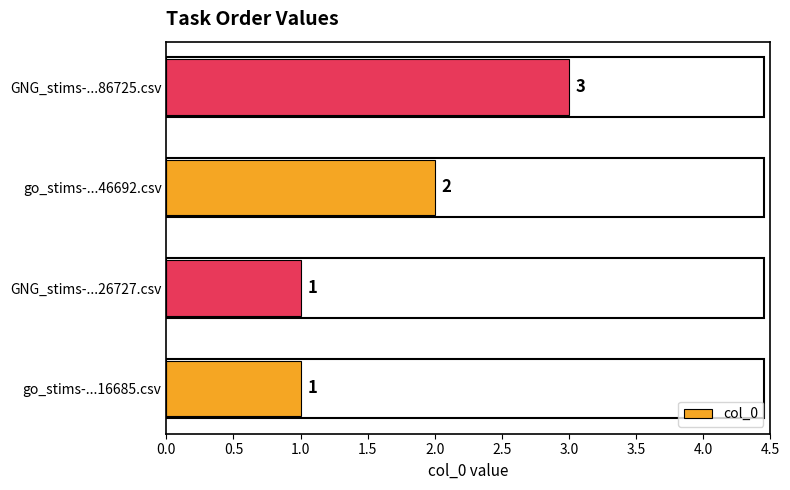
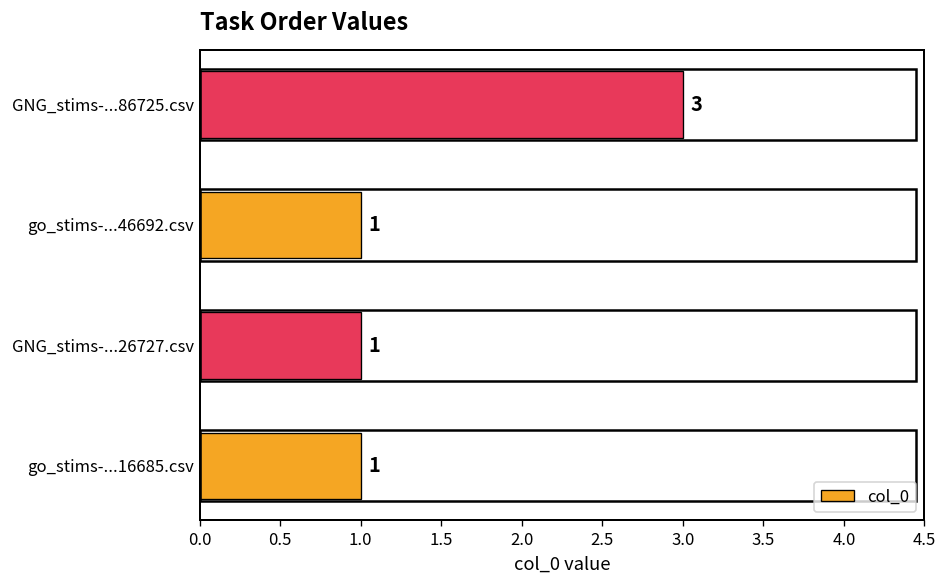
go_stims-...46692.csv: 2 -> 1
